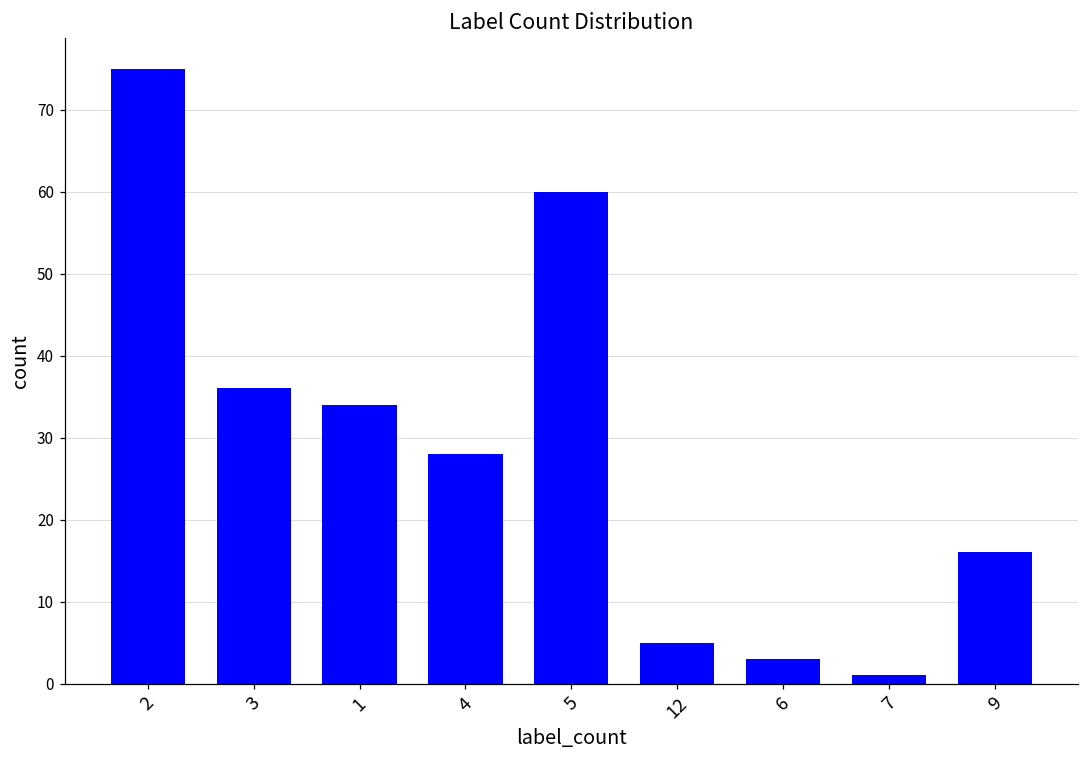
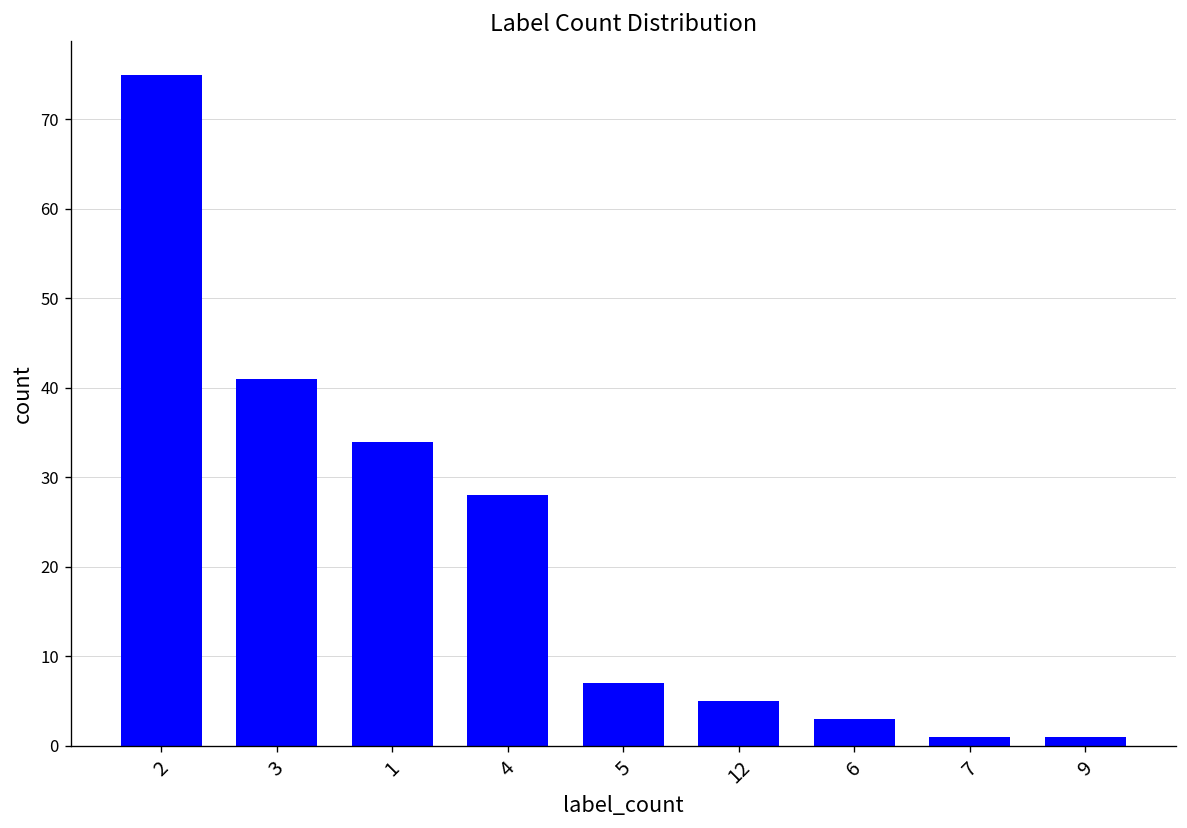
3: 36 -> 41
5: 60 -> 7
9: 16 -> 1
